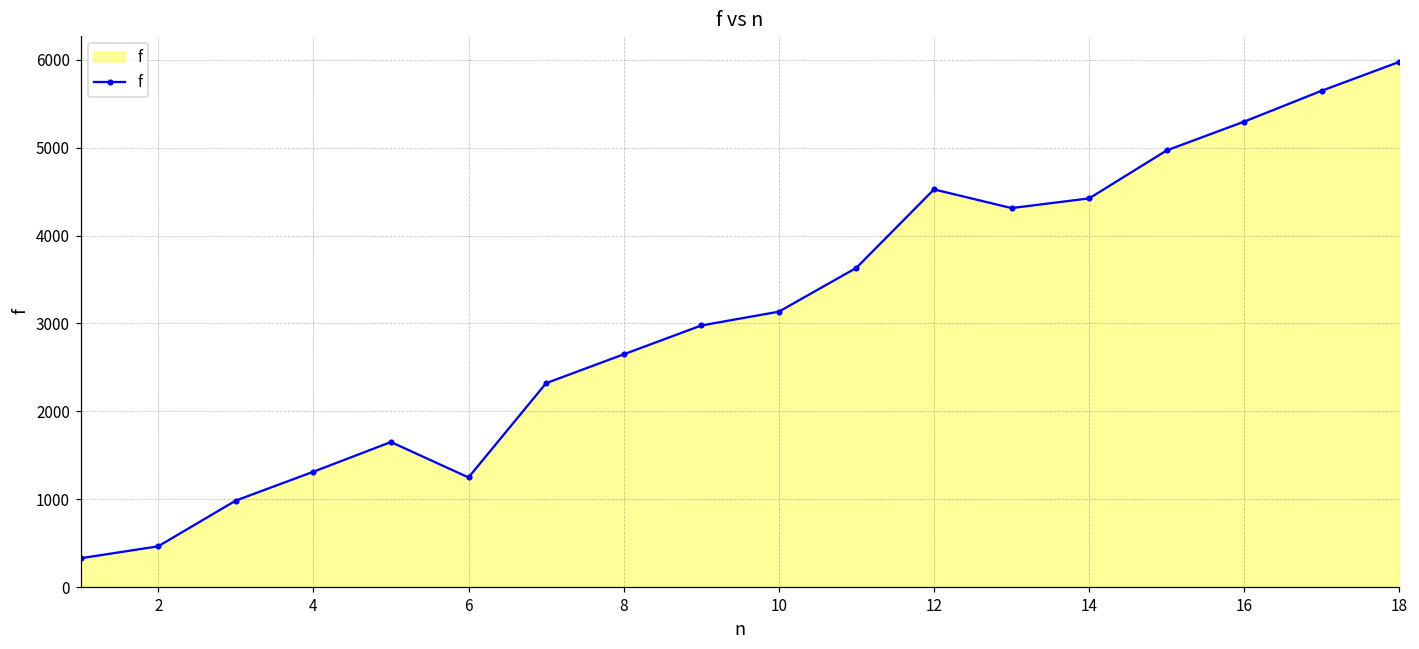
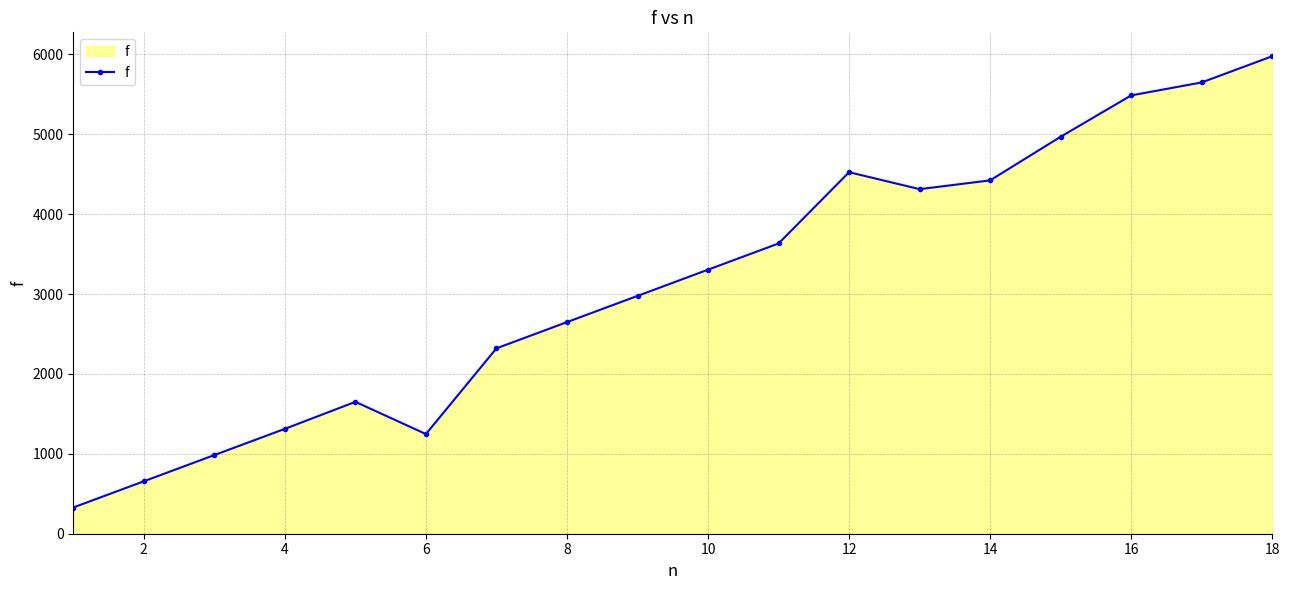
2: 500 -> 700
10: 3100 -> 3300
16: 5300 -> 5500
